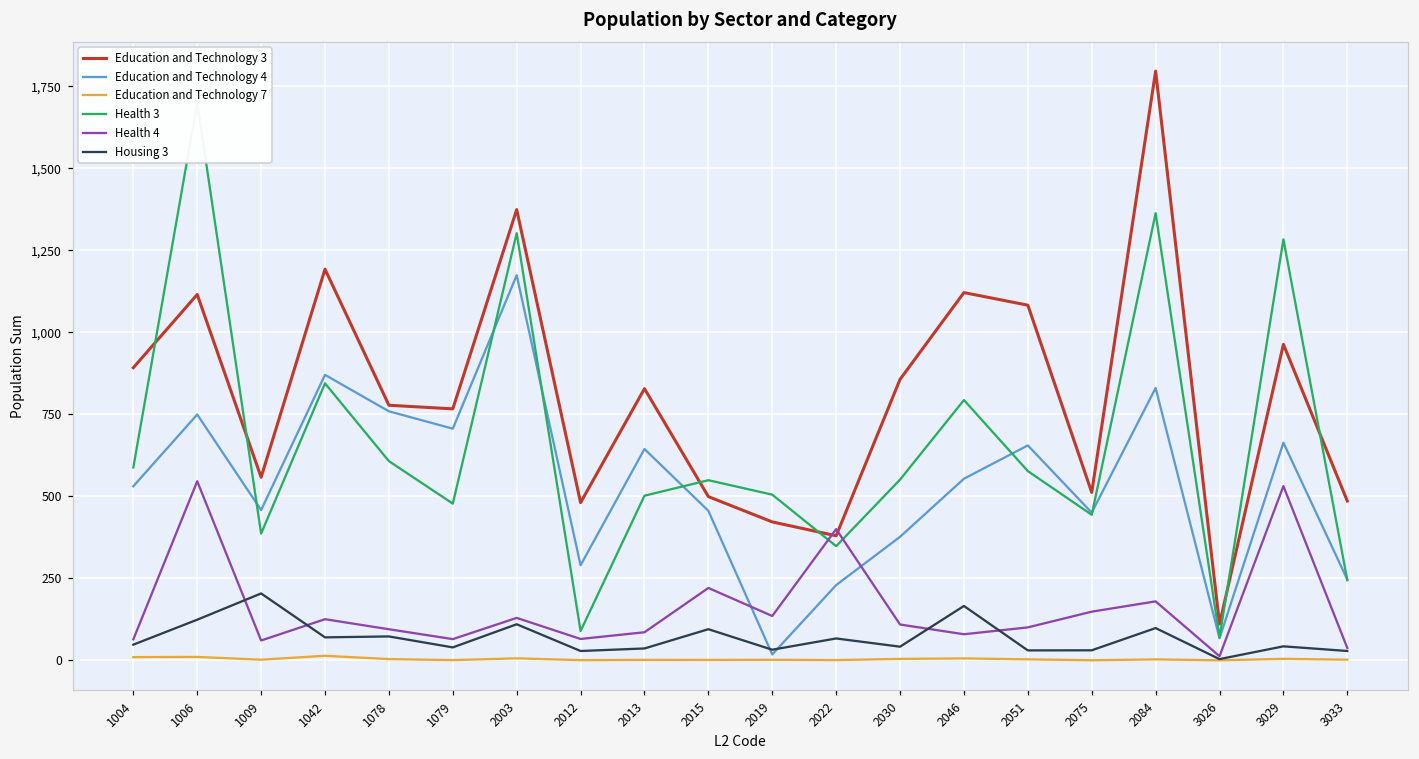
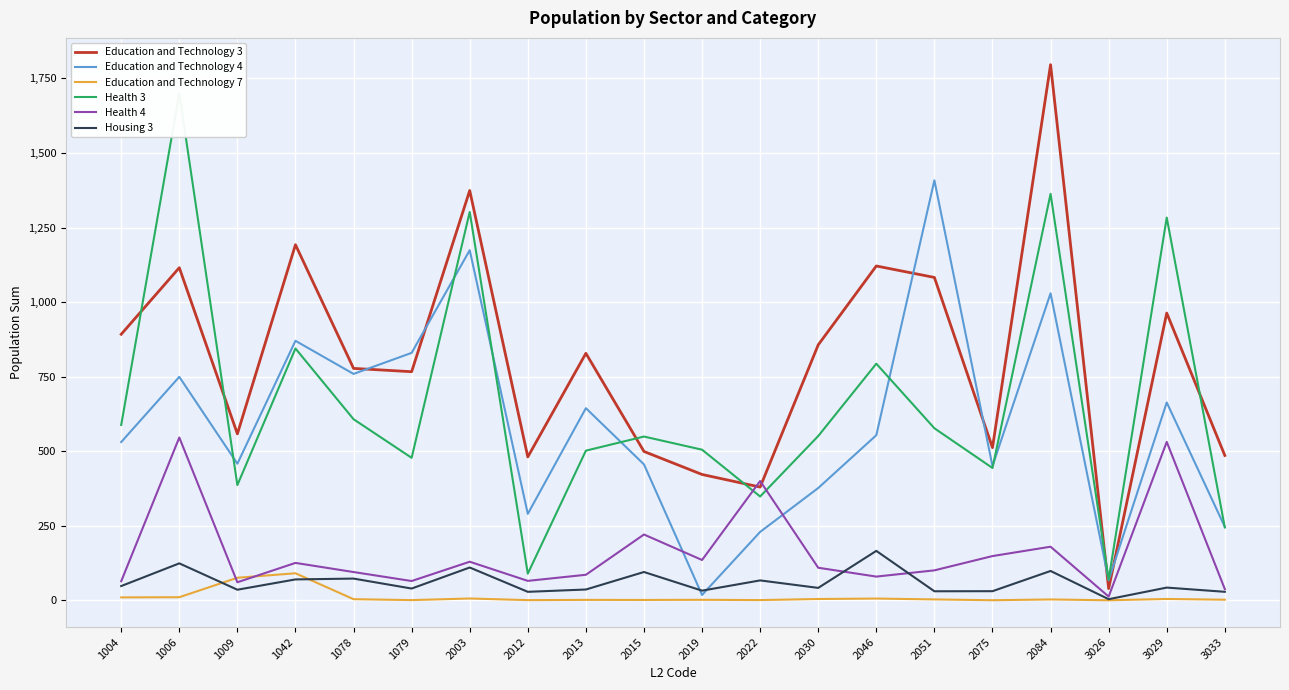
Education and Technology 7, 1009: 0 -> 80
Housing 3, 1009: 200 -> 40
Education and Technology 7, 1042: 10 -> 90
Education and Technology 4, 1079: 710 -> 830
Education and Technology 4, 2051: 660 -> 1,410
Education and Technology 4, 2084: 830 -> 1,030
Education and Technology 3, 3026: 110 -> 40
